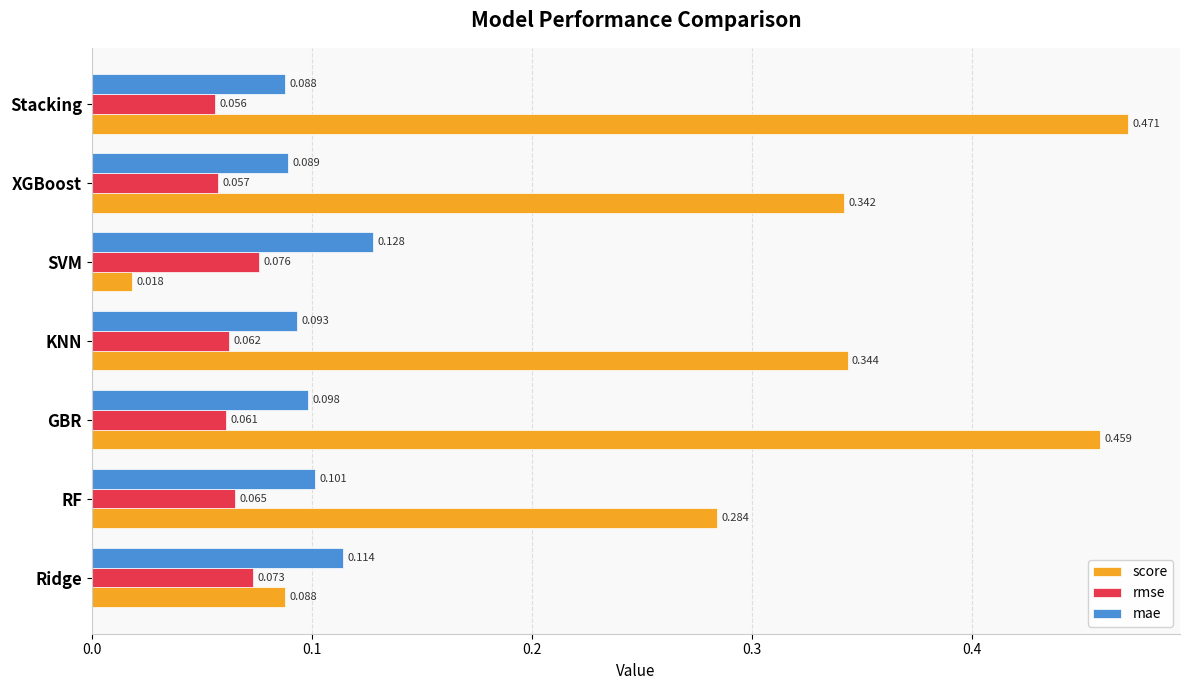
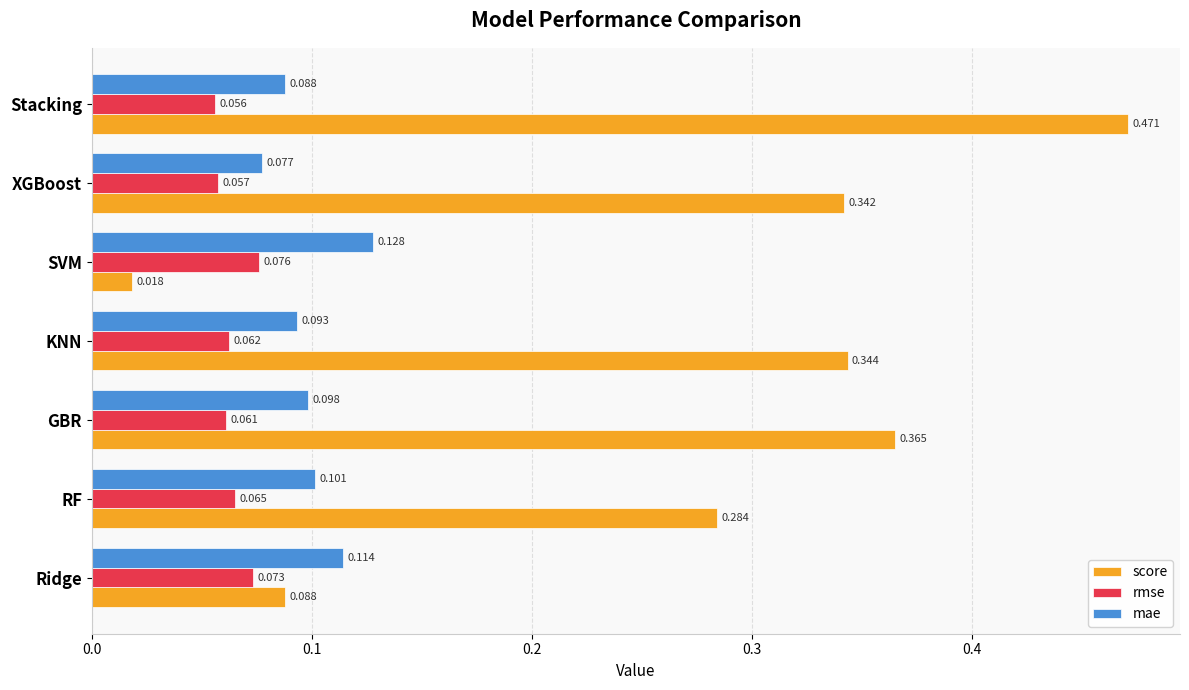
mae, XGBoost: 0.089 -> 0.077
score, GBR: 0.459 -> 0.365
